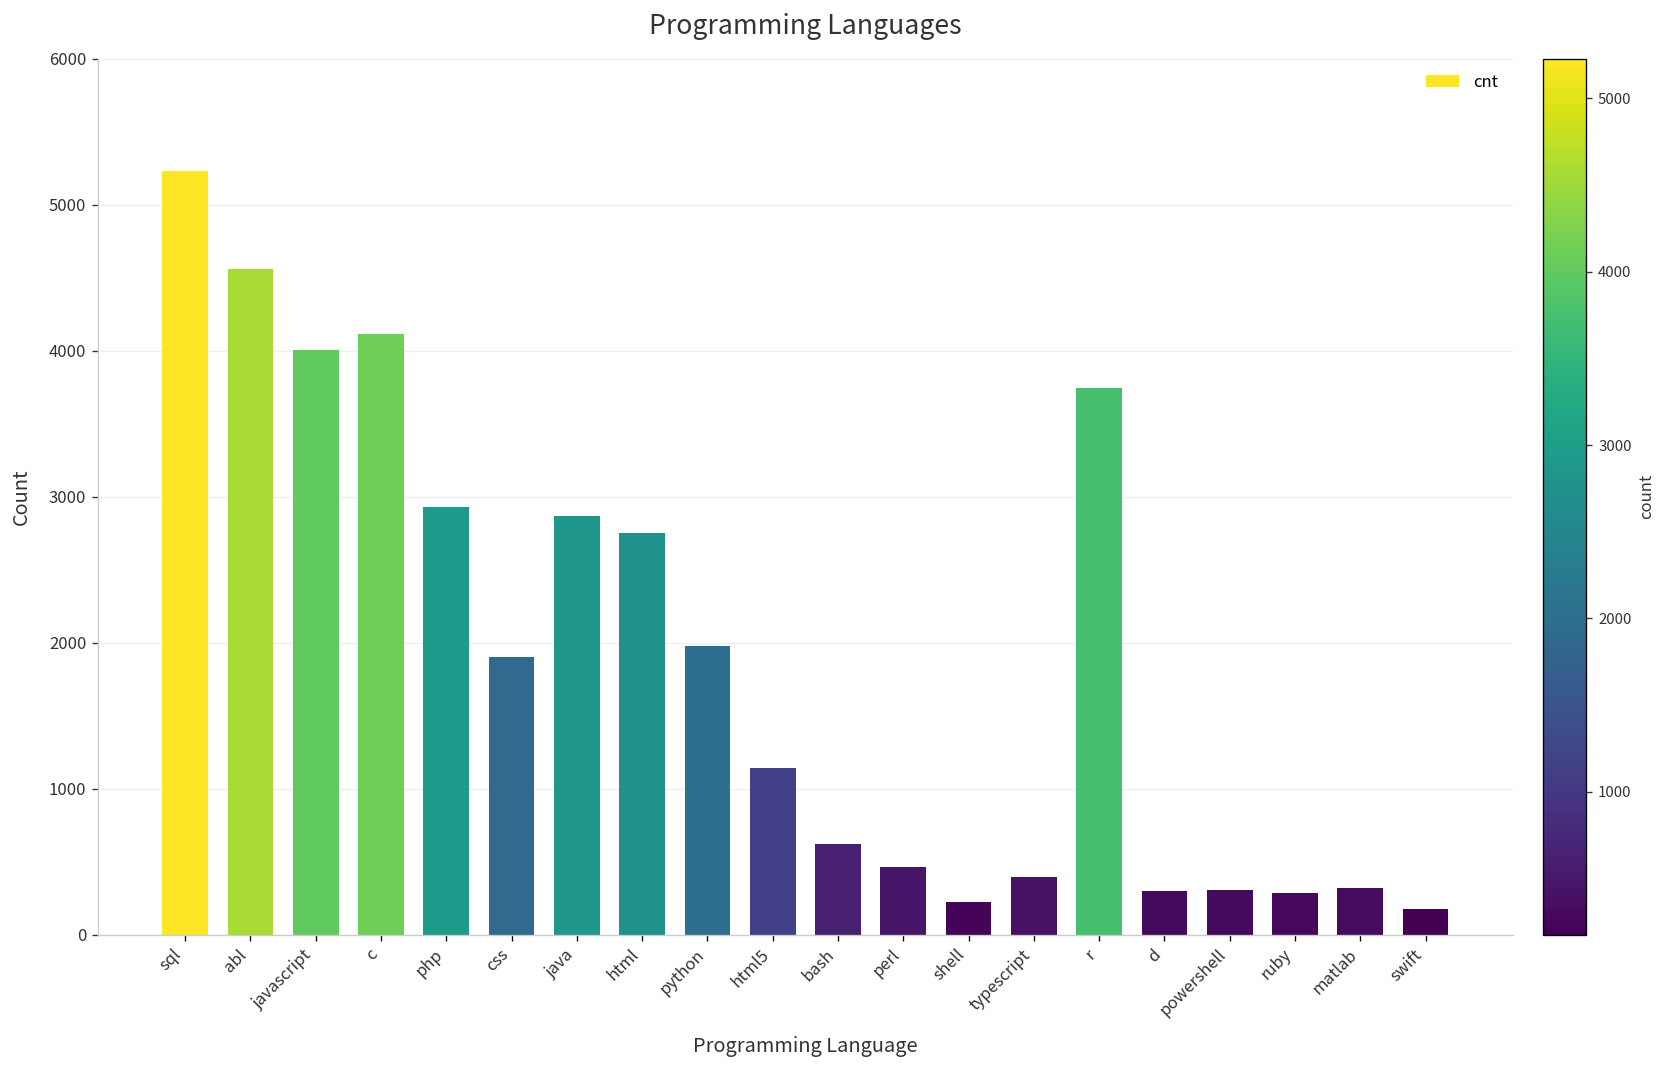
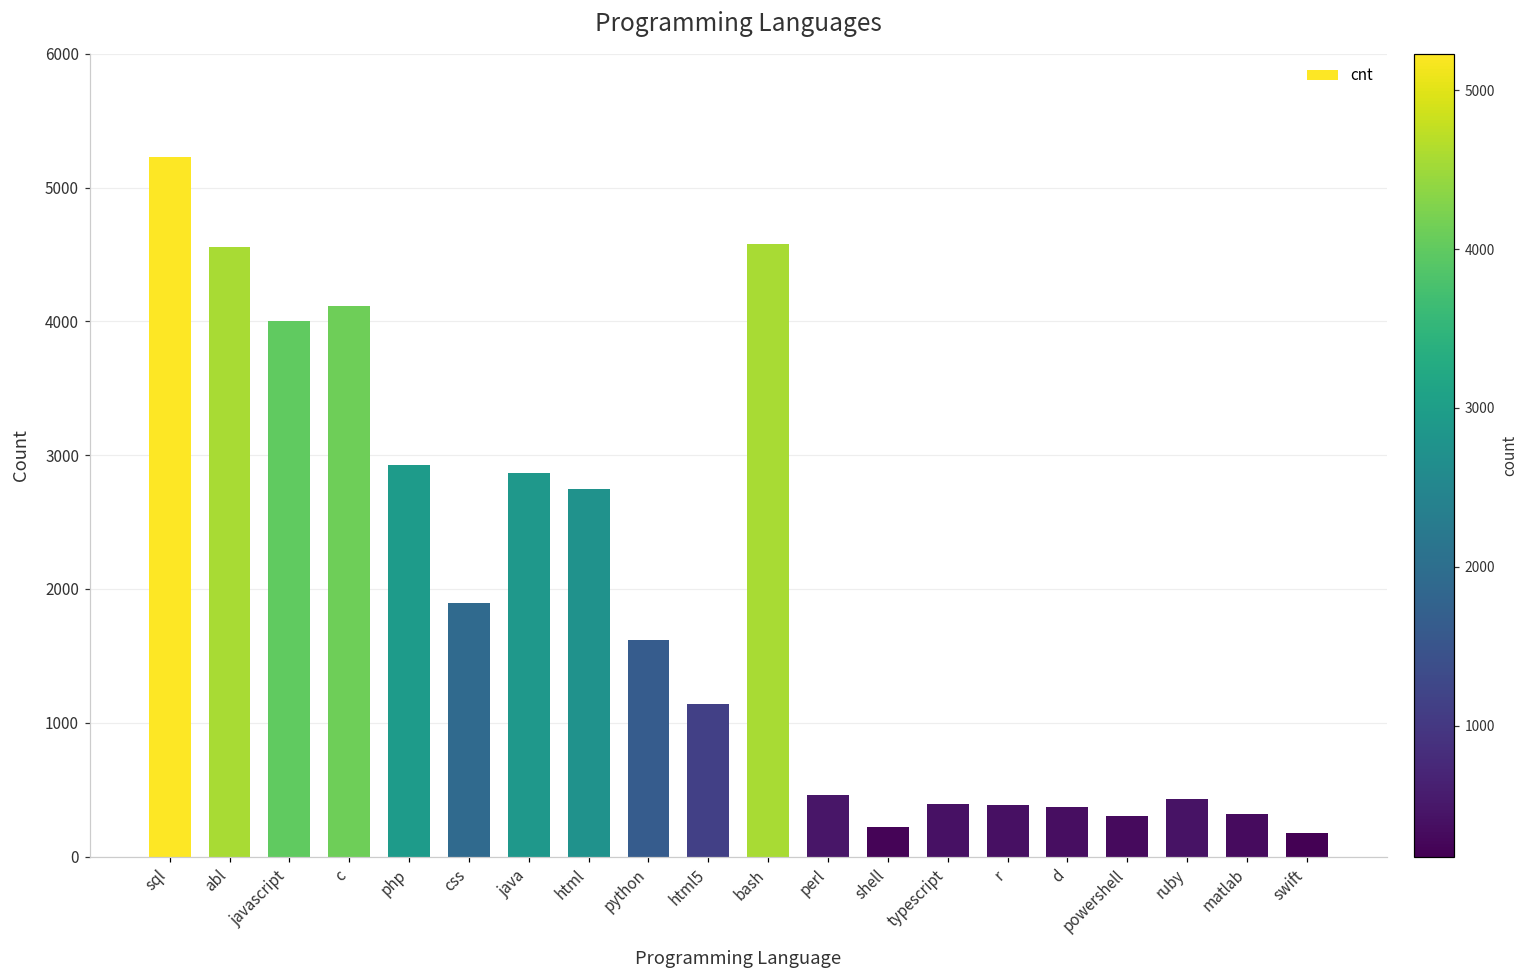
python: 1980 -> 1620
bash: 620 -> 4580
r: 3740 -> 390
d: 300 -> 370
ruby: 290 -> 430
